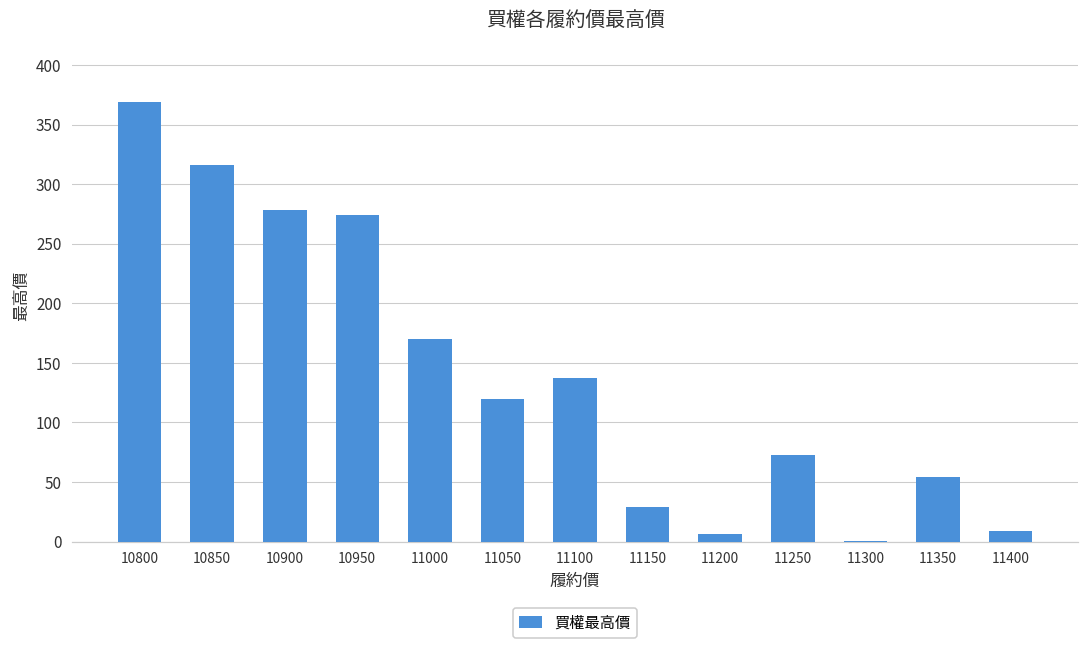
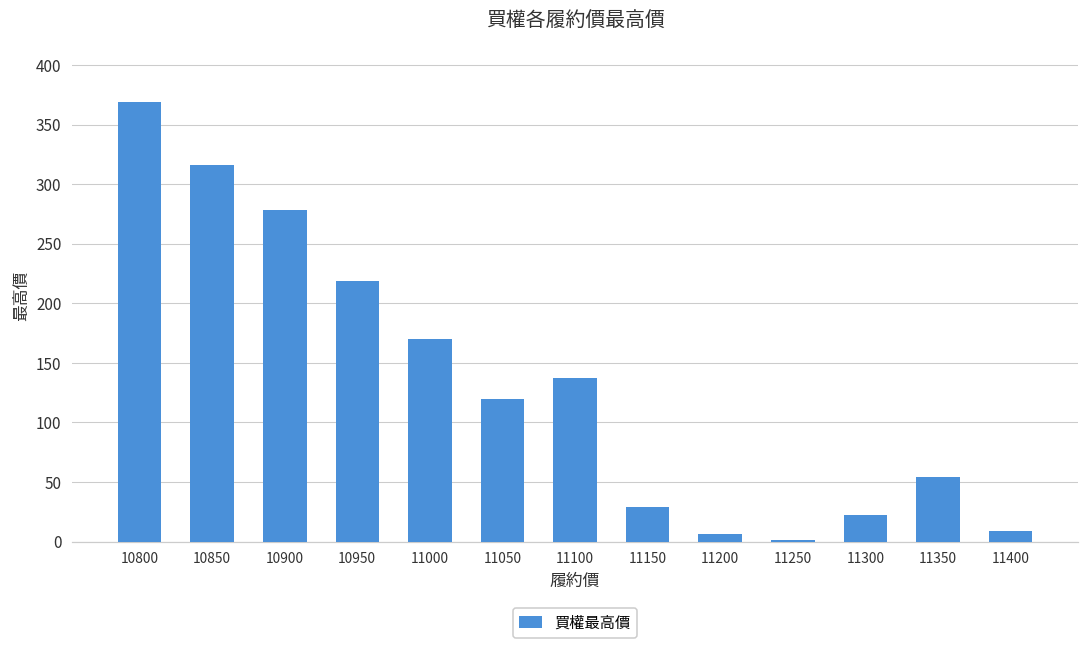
10950: 274 -> 219
11250: 72 -> 1
11300: 1 -> 22
